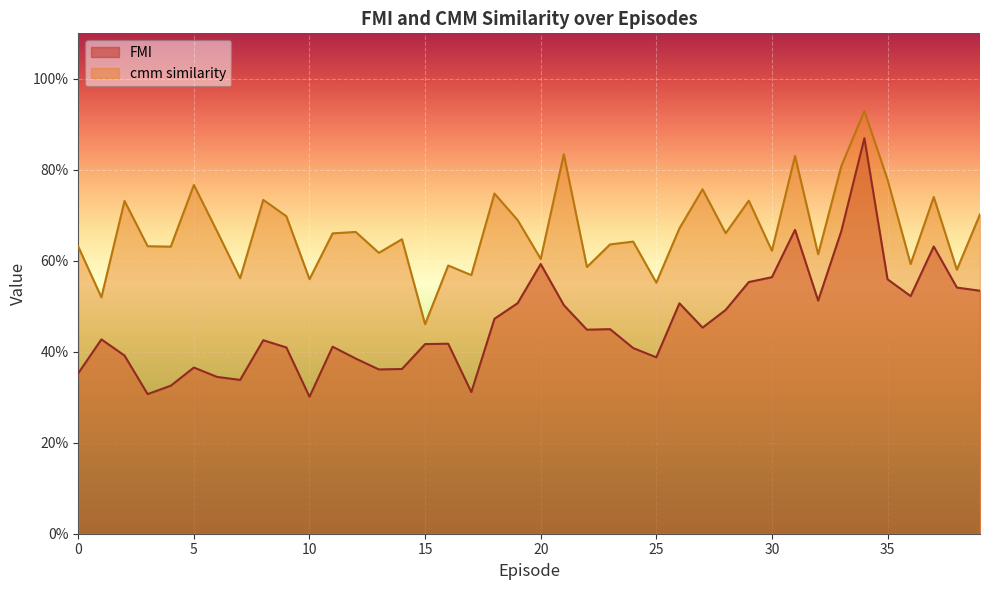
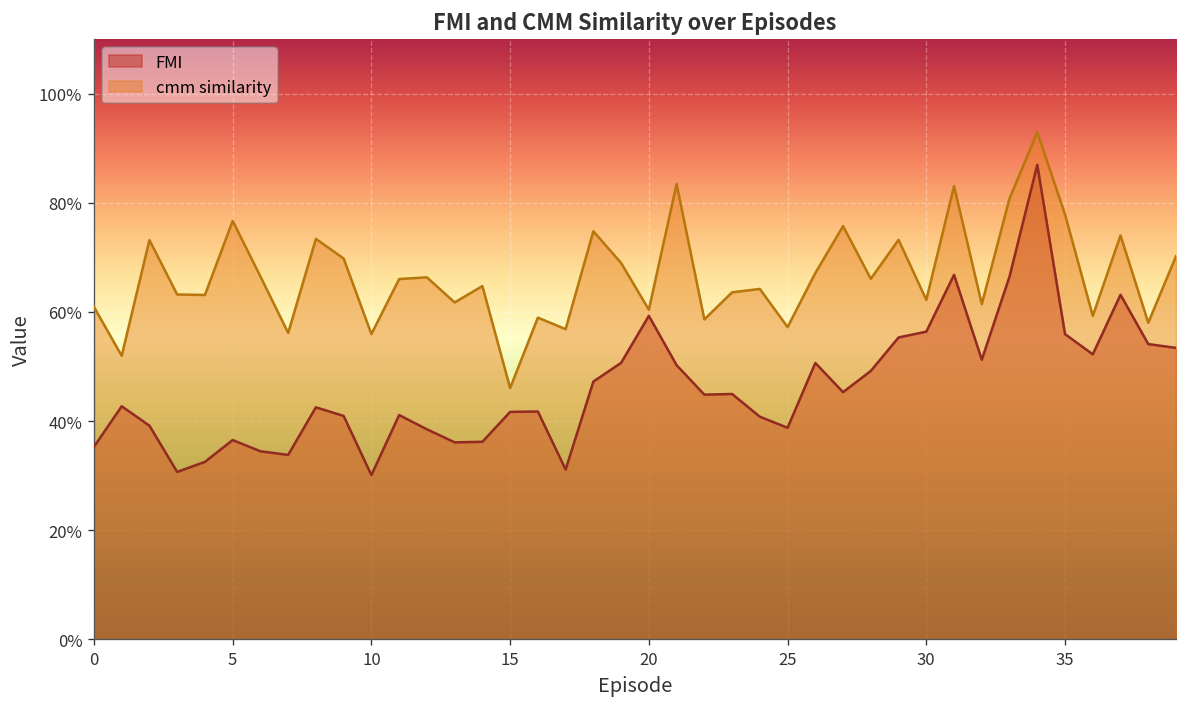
cmm similarity, 0: 63% -> 61%
cmm similarity, 25: 55% -> 57%
